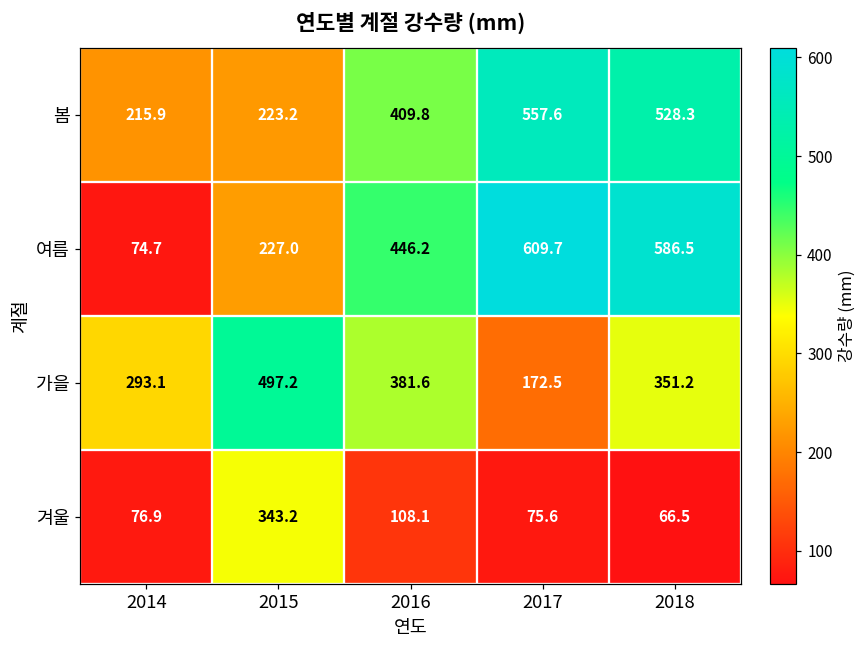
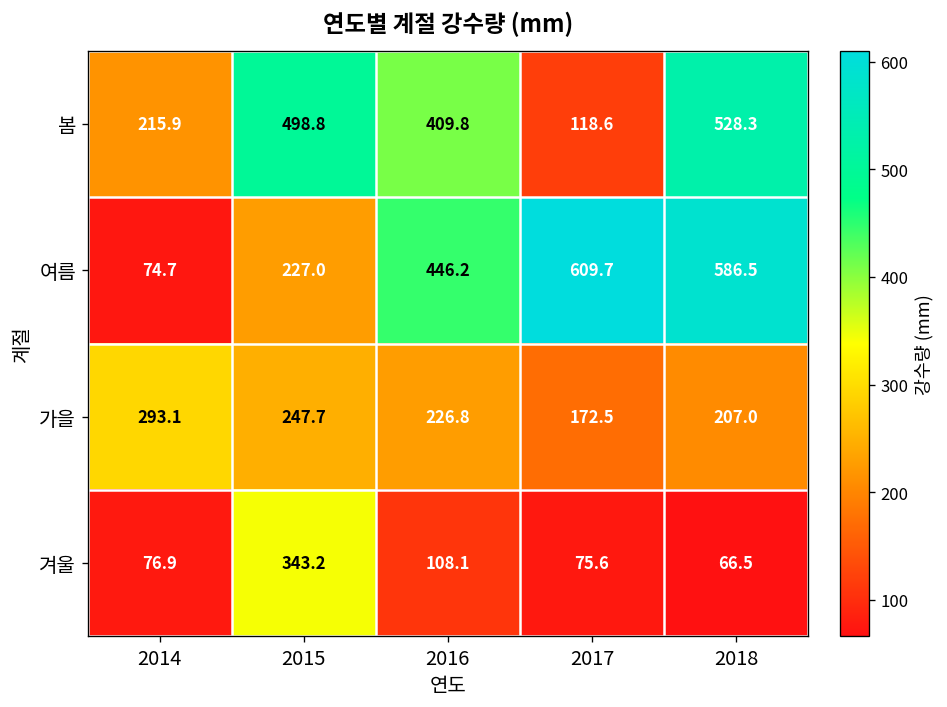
봄, 2015: 223.2 -> 498.8
봄, 2017: 557.6 -> 118.6
가을, 2015: 497.2 -> 247.7
가을, 2016: 381.6 -> 226.8
가을, 2018: 351.2 -> 207.0
